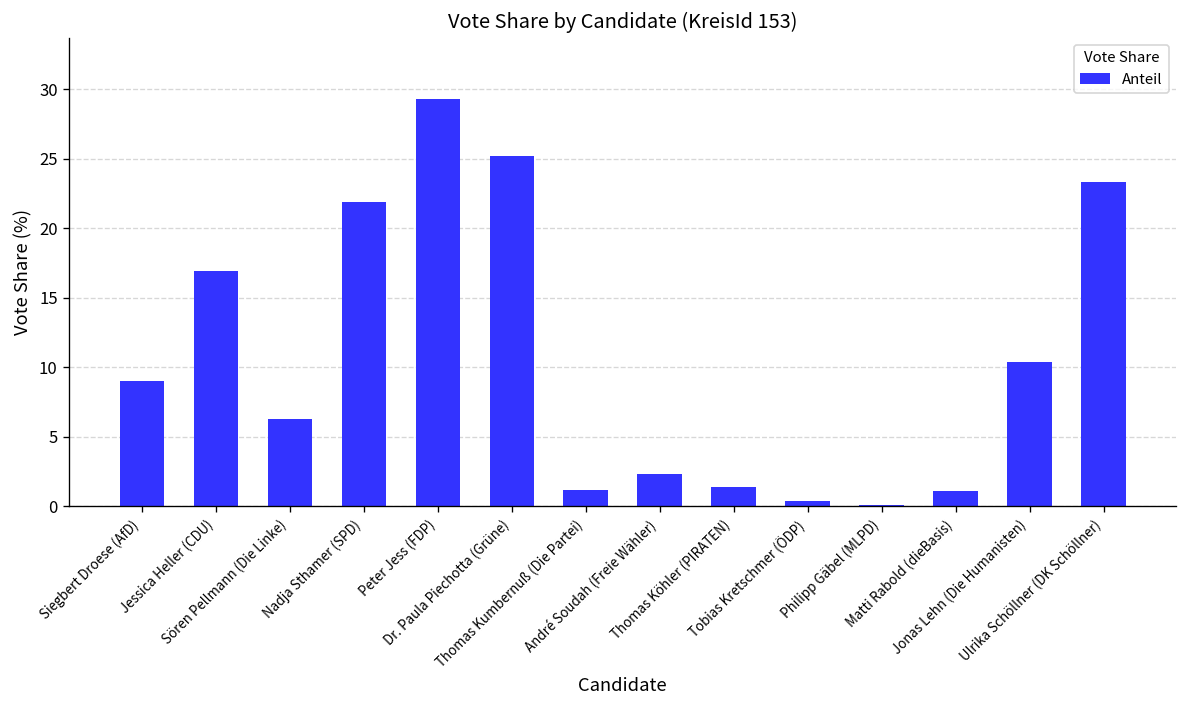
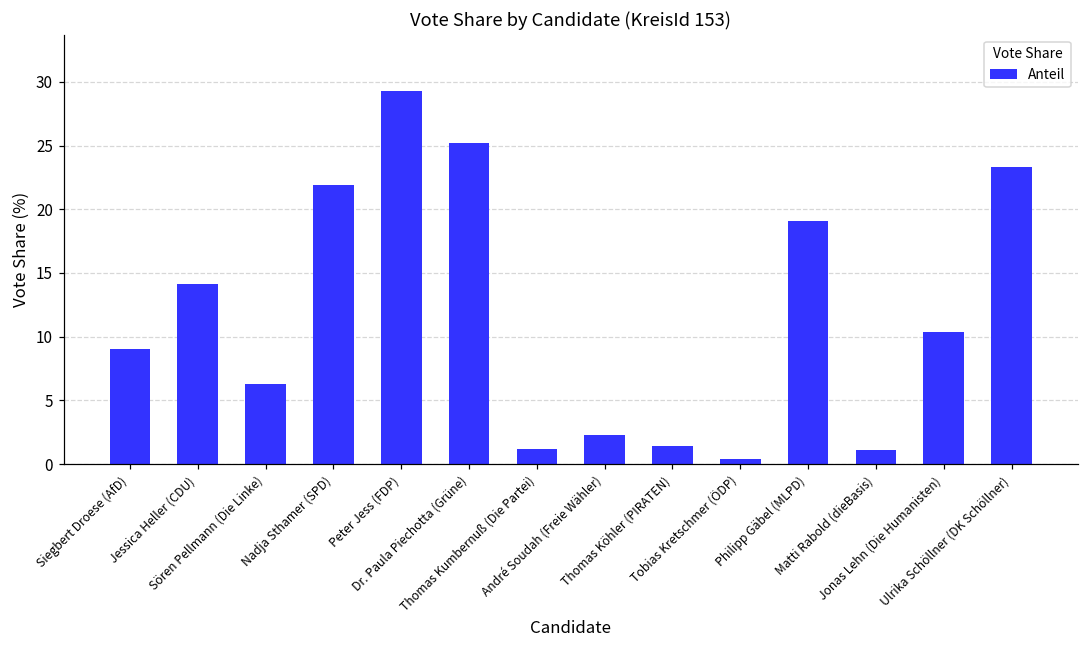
Jessica Heller (CDU): 16.9 -> 14.1
Philipp Gäbel (MLPD): 0.1 -> 19.1
